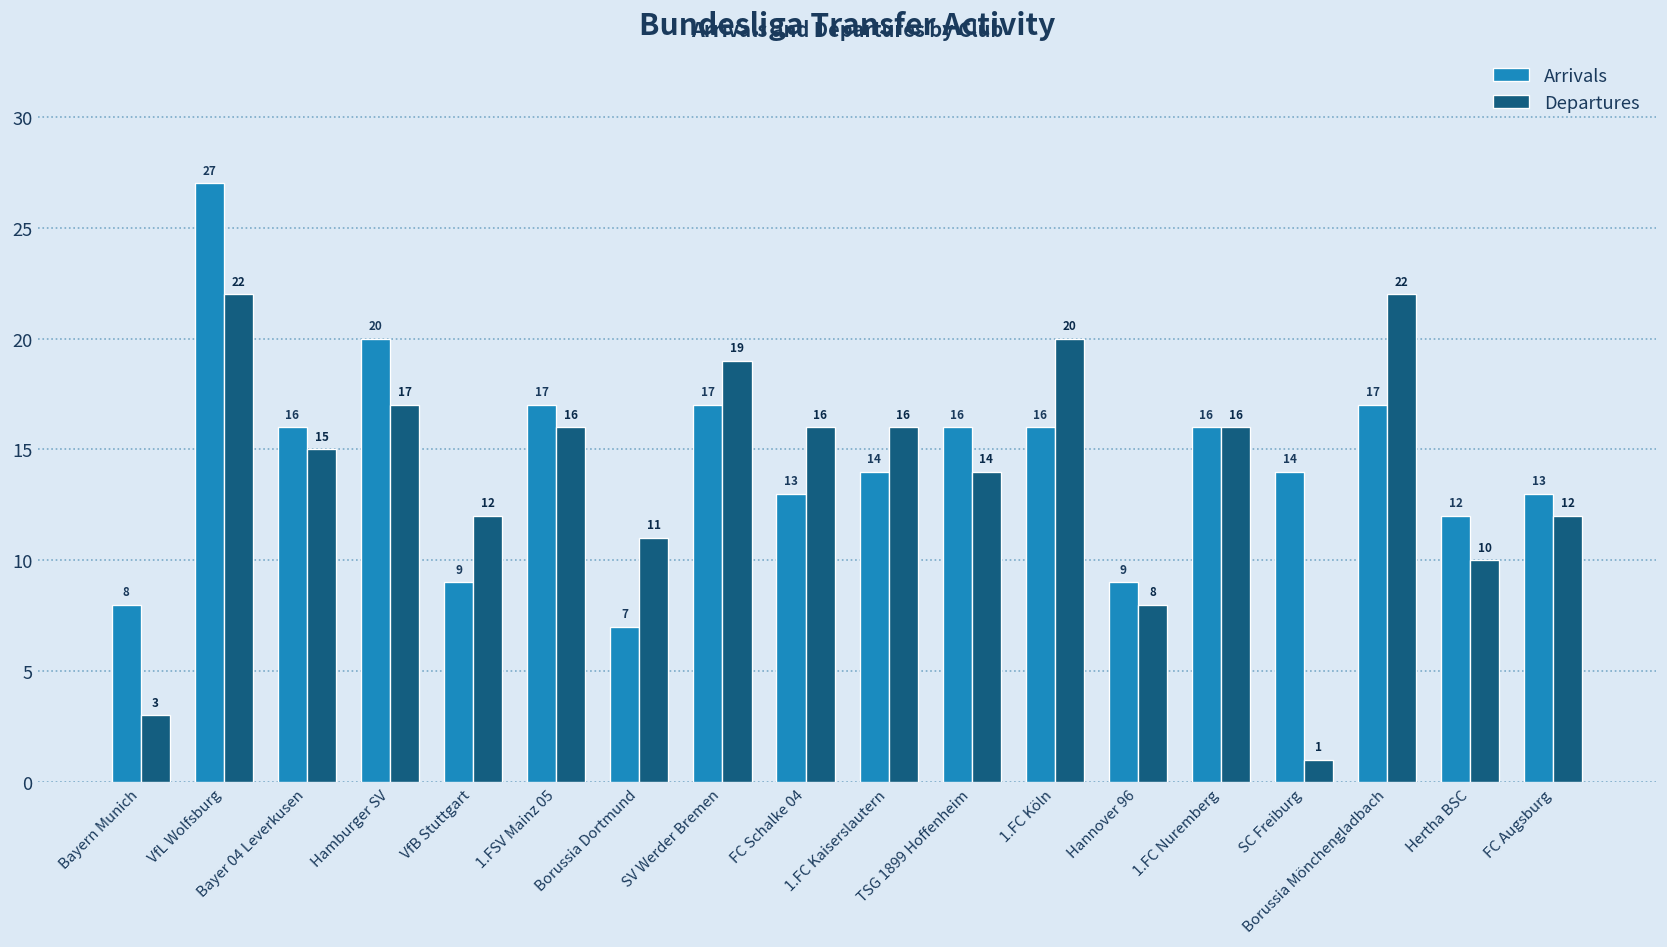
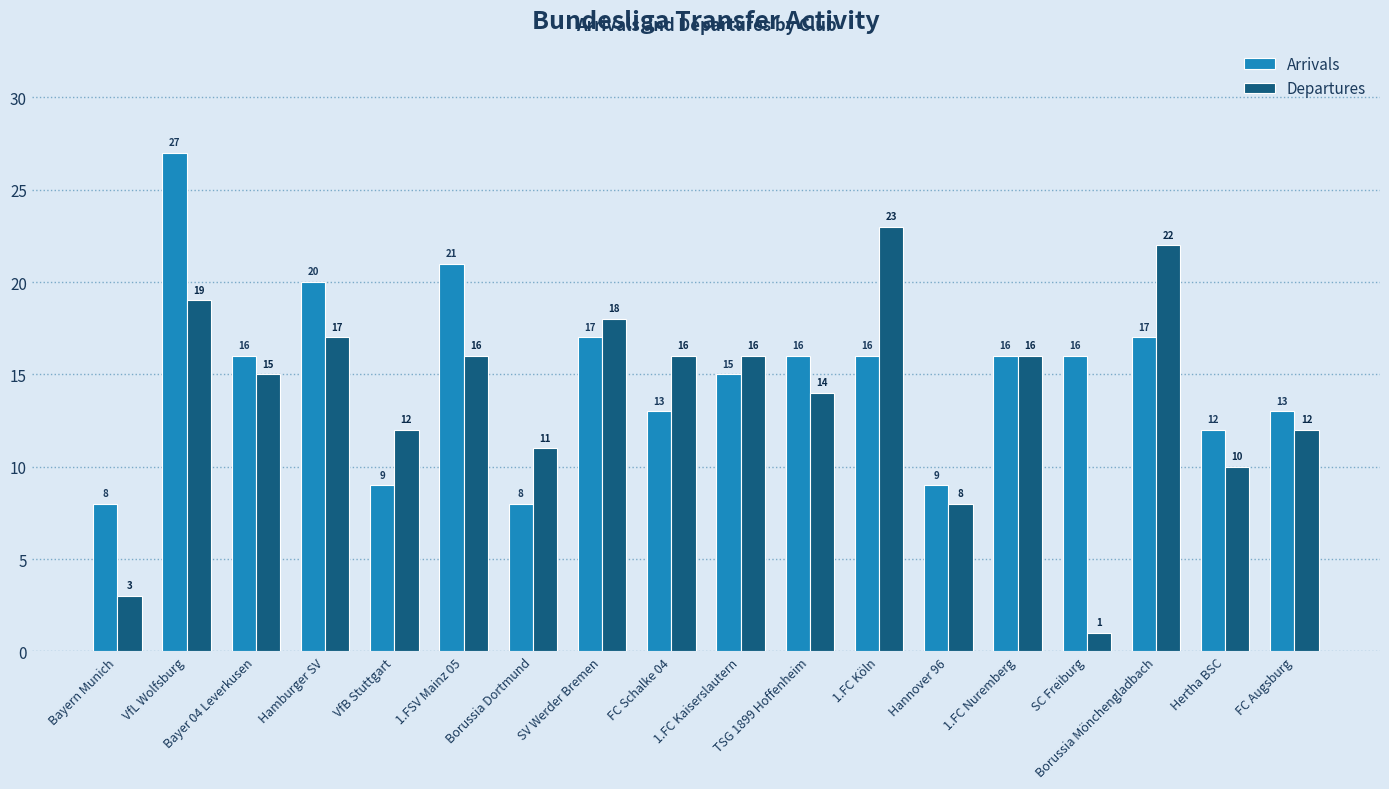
Departures, VfL Wolfsburg: 22 -> 19
Arrivals, 1.FSV Mainz 05: 17 -> 21
Arrivals, Borussia Dortmund: 7 -> 8
Departures, SV Werder Bremen: 19 -> 18
Arrivals, 1.FC Kaiserslautern: 14 -> 15
Departures, 1.FC Köln: 20 -> 23
Arrivals, SC Freiburg: 14 -> 16
